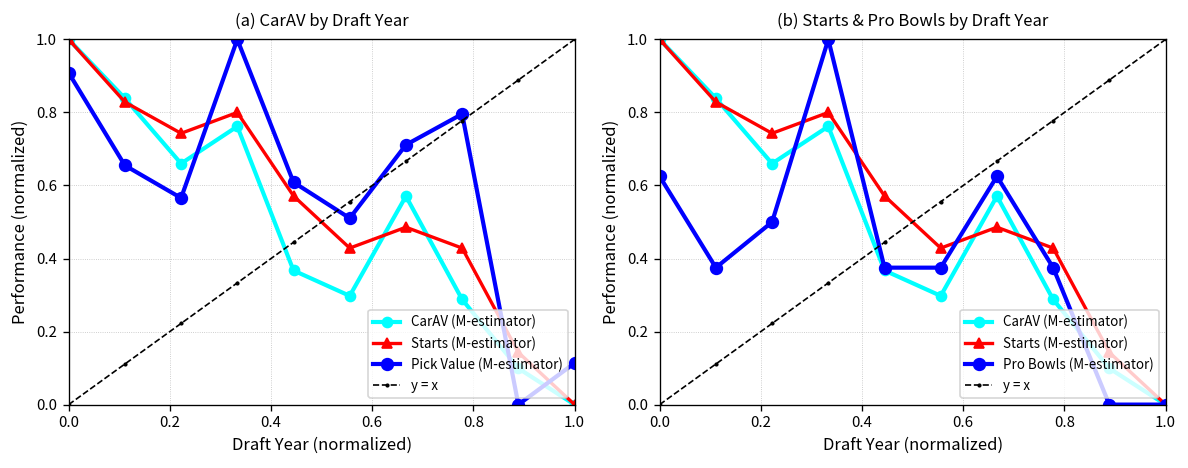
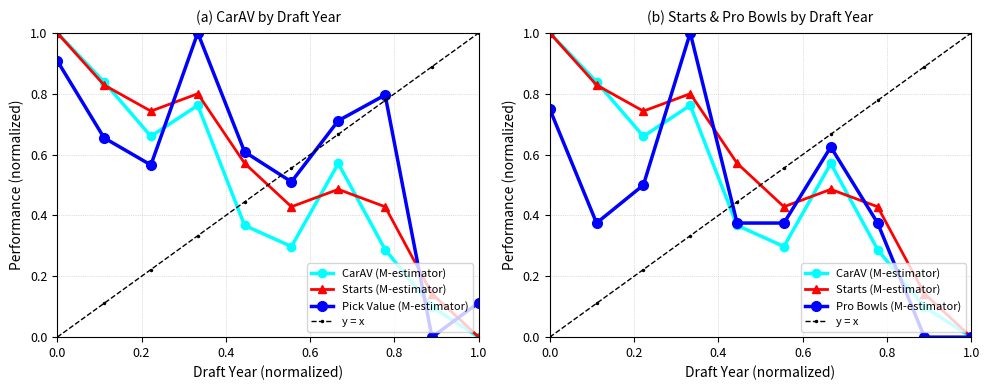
(b) Starts & Pro Bowls by Draft Year, Pro Bowls (M-estimator), 0.0: 0.63 -> 0.75
